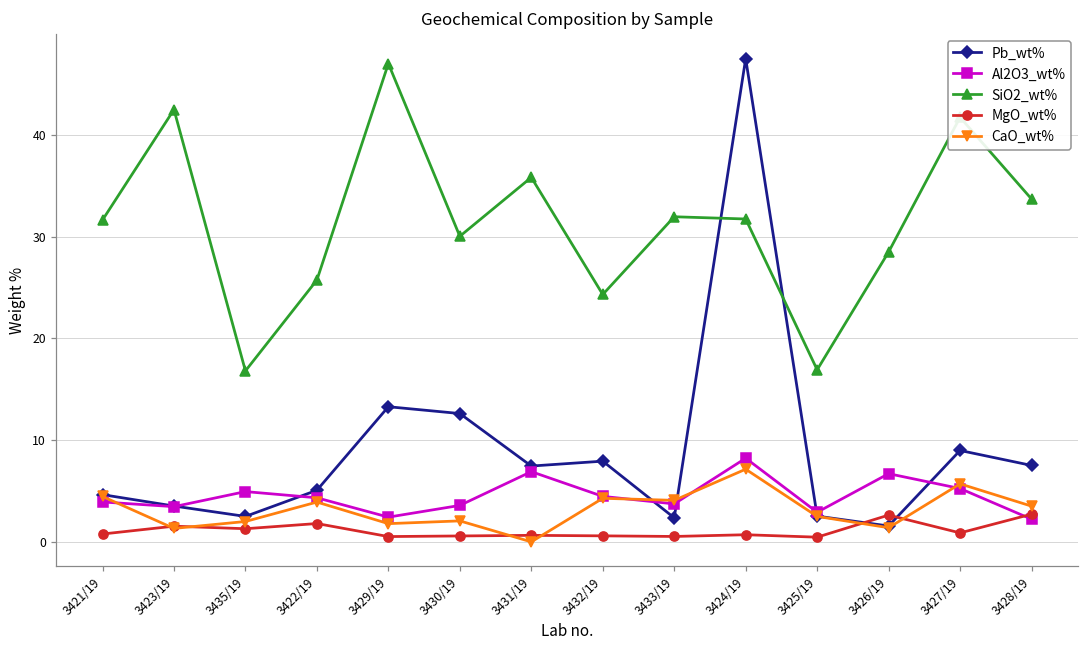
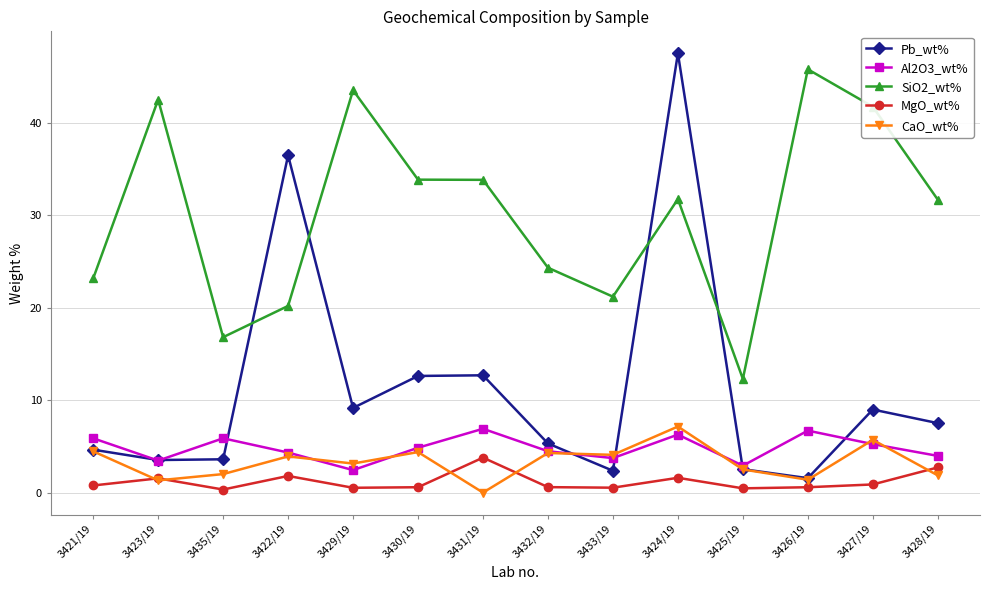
Al2O3_wt%, 3421/19: 4 -> 6
SiO2_wt%, 3421/19: 32 -> 23
Pb_wt%, 3435/19: 3 -> 4
Al2O3_wt%, 3435/19: 5 -> 6
MgO_wt%, 3435/19: 1 -> 0
Pb_wt%, 3422/19: 5 -> 36
SiO2_wt%, 3422/19: 26 -> 20
Pb_wt%, 3429/19: 13 -> 9
SiO2_wt%, 3429/19: 47 -> 44
CaO_wt%, 3429/19: 2 -> 3
Al2O3_wt%, 3430/19: 4 -> 5
SiO2_wt%, 3430/19: 30 -> 34
CaO_wt%, 3430/19: 2 -> 4
Pb_wt%, 3431/19: 7 -> 13
SiO2_wt%, 3431/19: 36 -> 34
MgO_wt%, 3431/19: 1 -> 4
Pb_wt%, 3432/19: 8 -> 5
SiO2_wt%, 3433/19: 32 -> 21
Al2O3_wt%, 3424/19: 8 -> 6
MgO_wt%, 3424/19: 1 -> 2
SiO2_wt%, 3425/19: 17 -> 12
SiO2_wt%, 3426/19: 28 -> 46
MgO_wt%, 3426/19: 3 -> 1
Al2O3_wt%, 3428/19: 2 -> 4
SiO2_wt%, 3428/19: 34 -> 32
CaO_wt%, 3428/19: 4 -> 2
